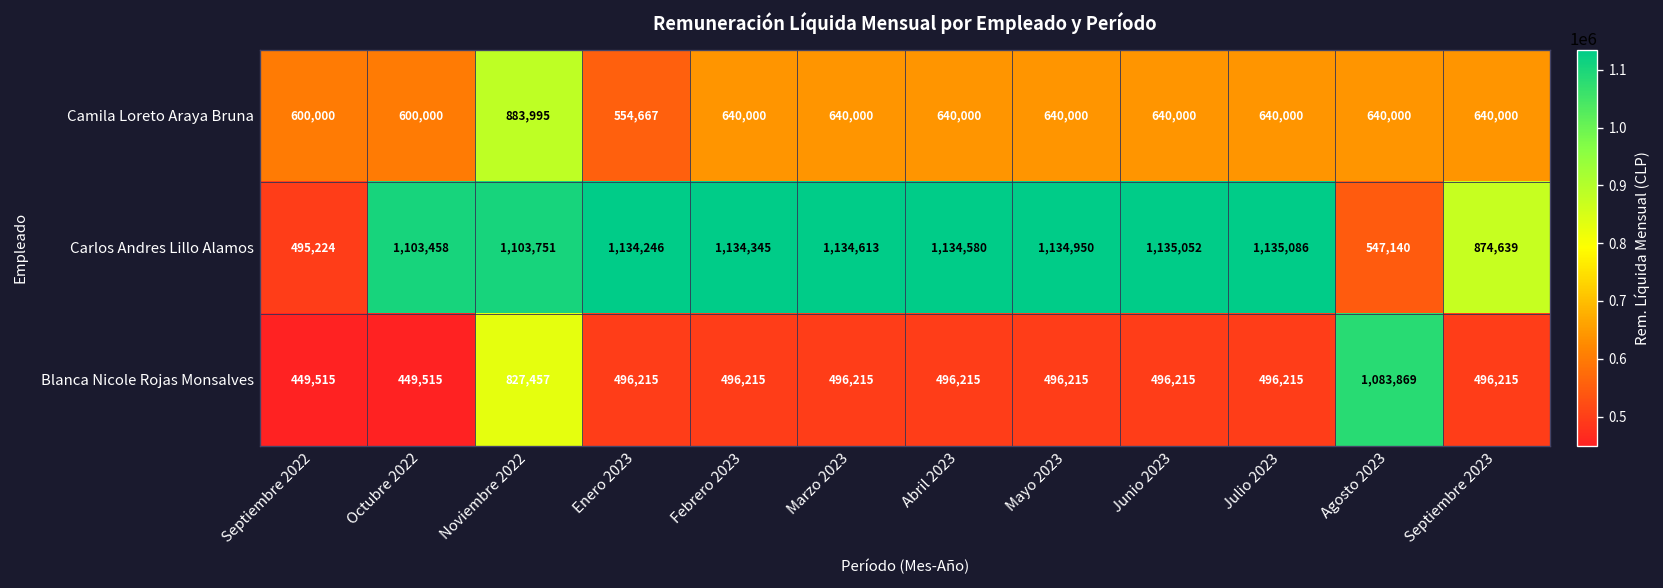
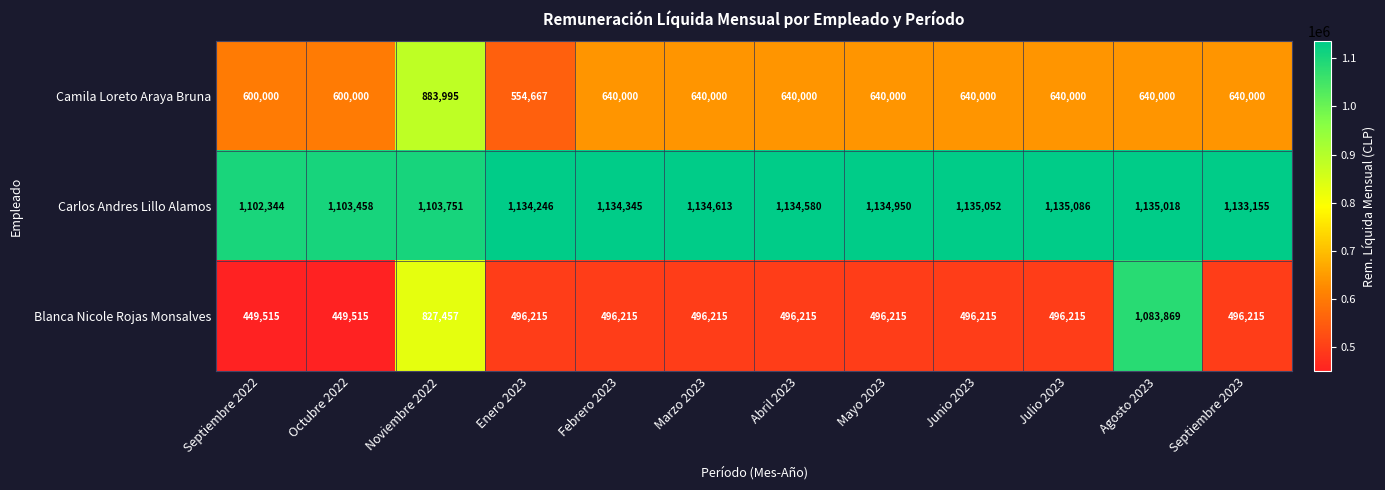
Carlos Andres Lillo Alamos, Septiembre 2022: 495,224 -> 1,102,344
Carlos Andres Lillo Alamos, Agosto 2023: 547,140 -> 1,135,018
Carlos Andres Lillo Alamos, Septiembre 2023: 874,639 -> 1,133,155
